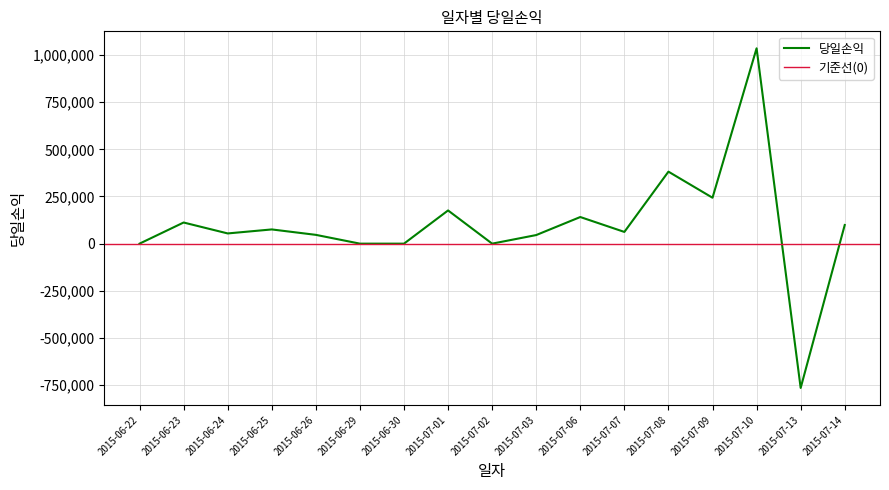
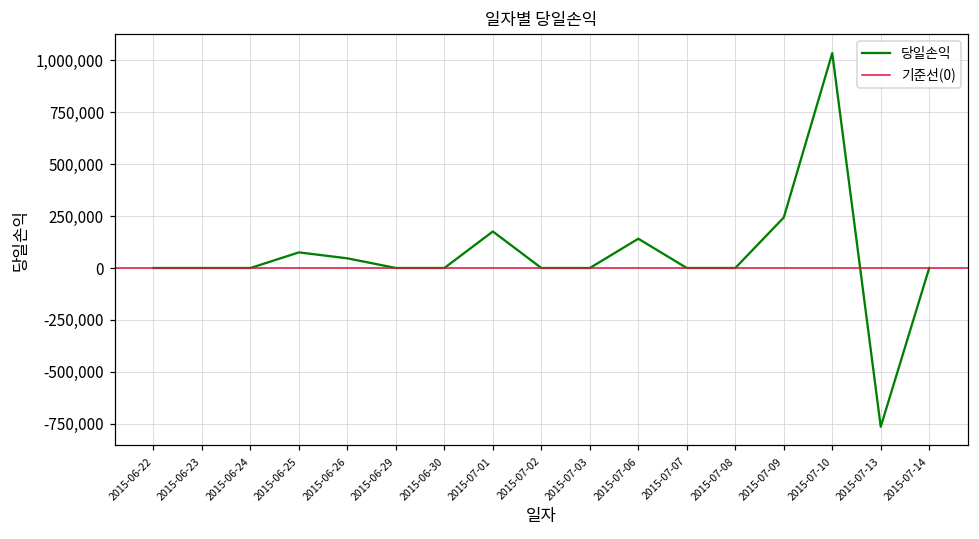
2015-06-23: 110,000 -> 0
2015-06-24: 50,000 -> 0
2015-07-03: 50,000 -> 0
2015-07-07: 60,000 -> 0
2015-07-08: 380,000 -> 0
2015-07-14: 100,000 -> 0
